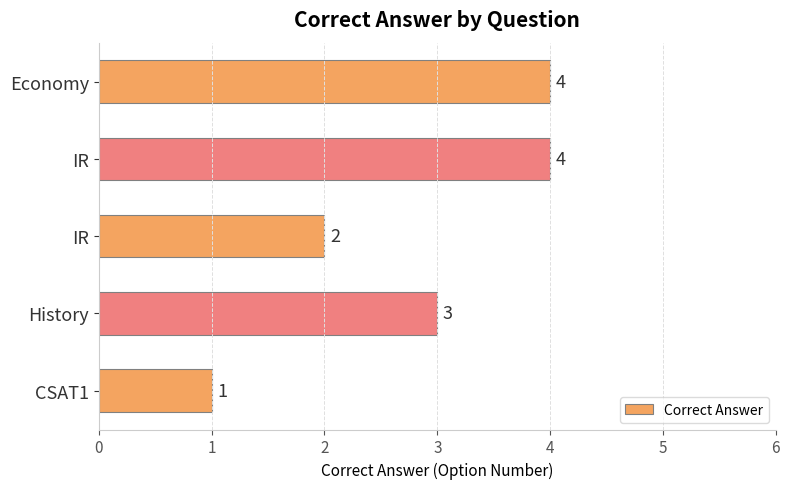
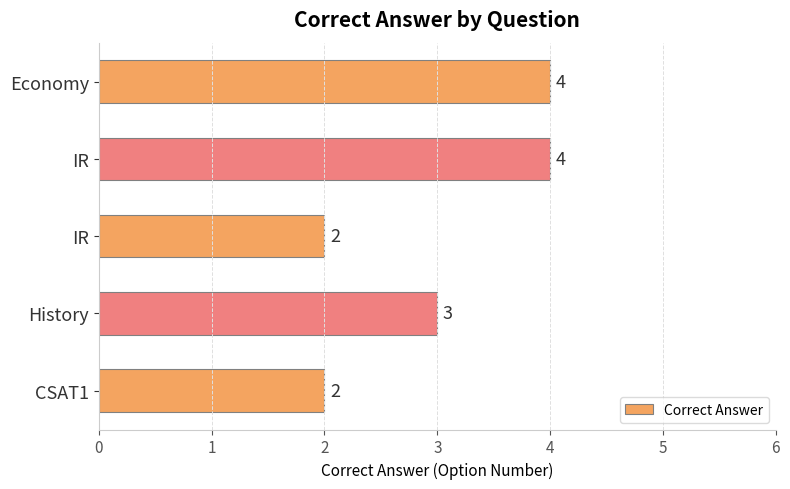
CSAT1: 1 -> 2
